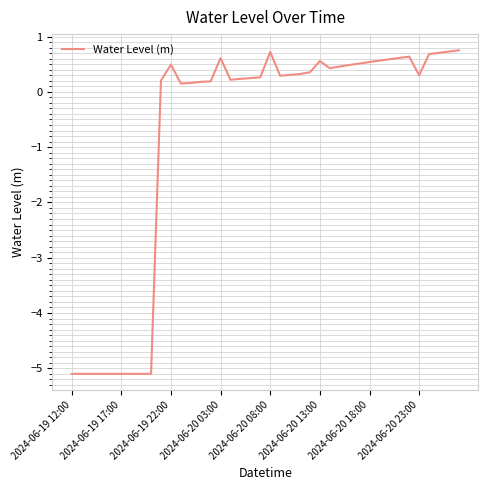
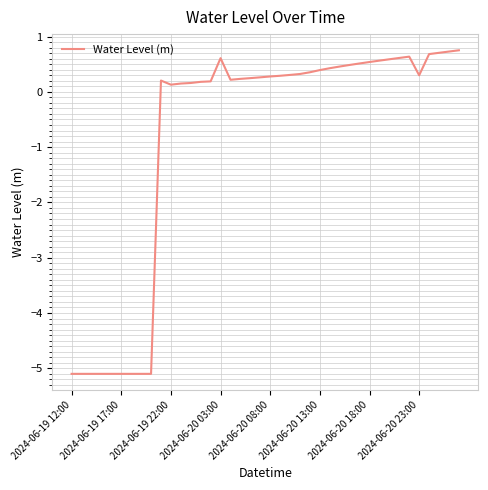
2024-06-19 22:00: 0.5 -> 0.1
2024-06-20 08:00: 0.7 -> 0.3
2024-06-20 13:00: 0.6 -> 0.4
